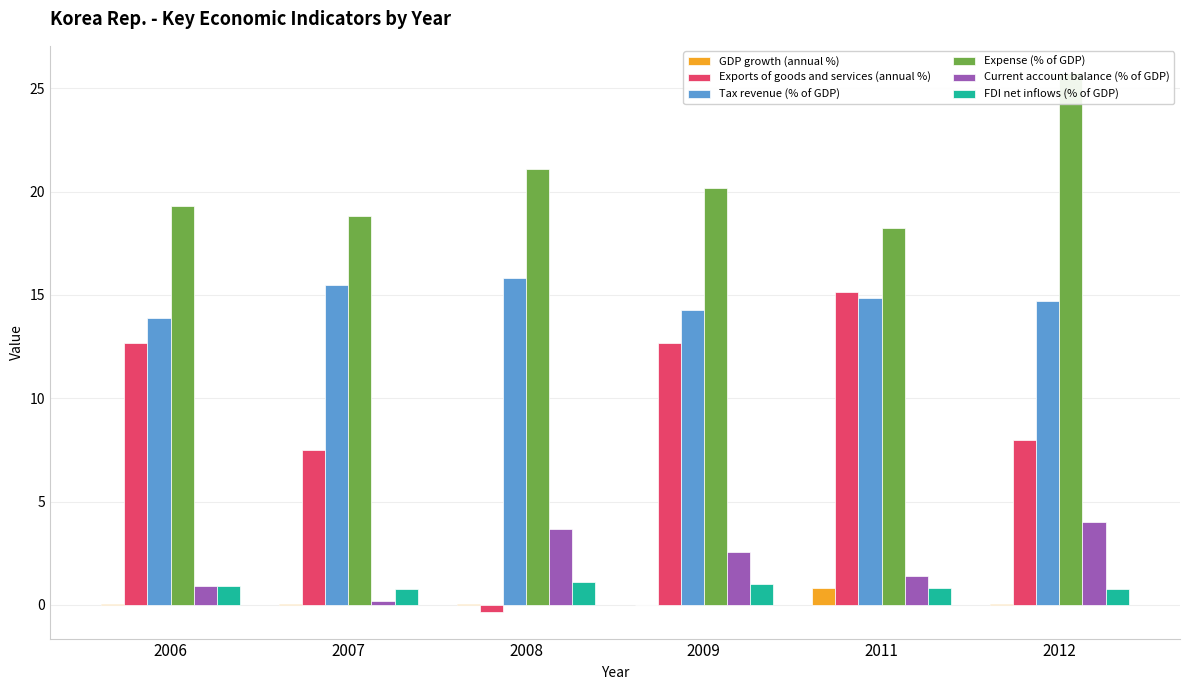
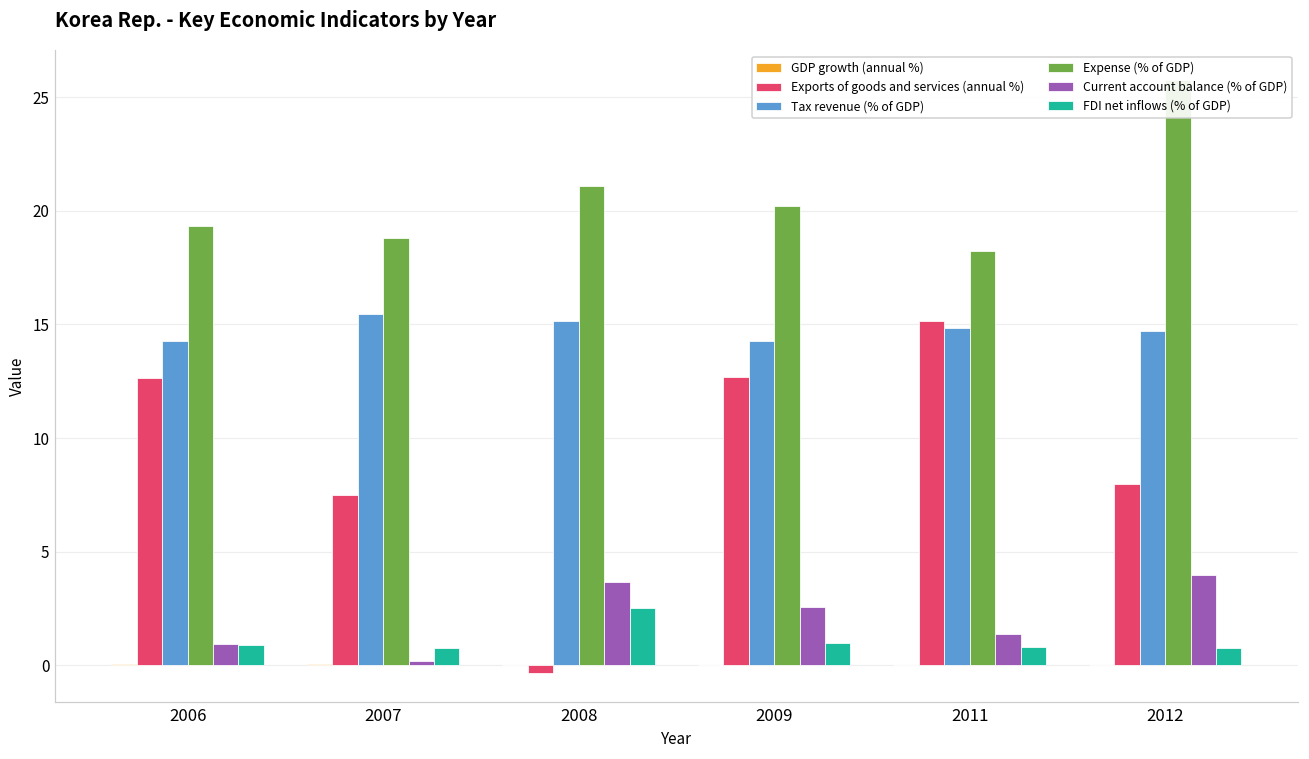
Tax revenue (% of GDP), 2006: 13.9 -> 14.3
Tax revenue (% of GDP), 2008: 15.8 -> 15.1
FDI net inflows (% of GDP), 2008: 1.1 -> 2.5
GDP growth (annual %), 2011: 0.8 -> 0.0
